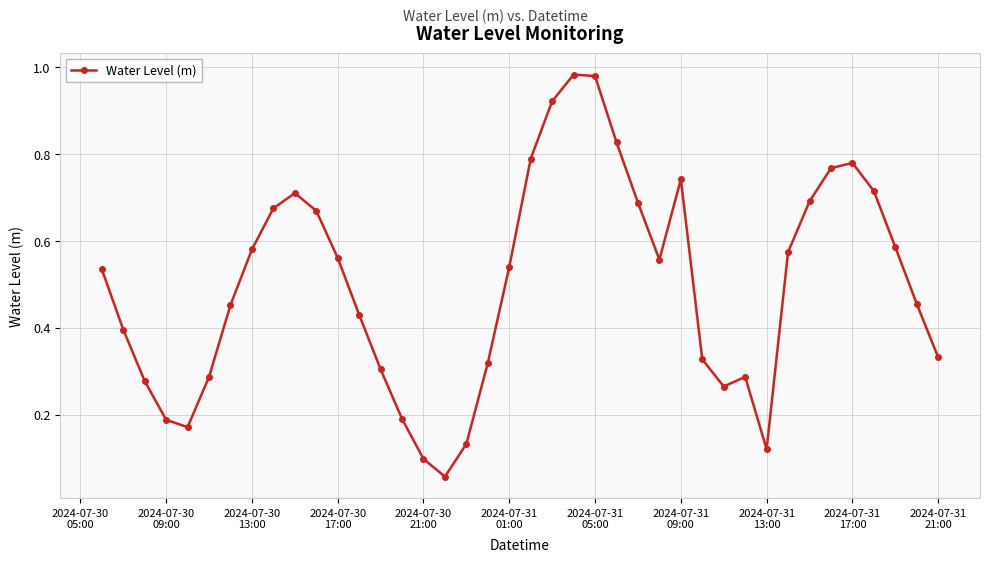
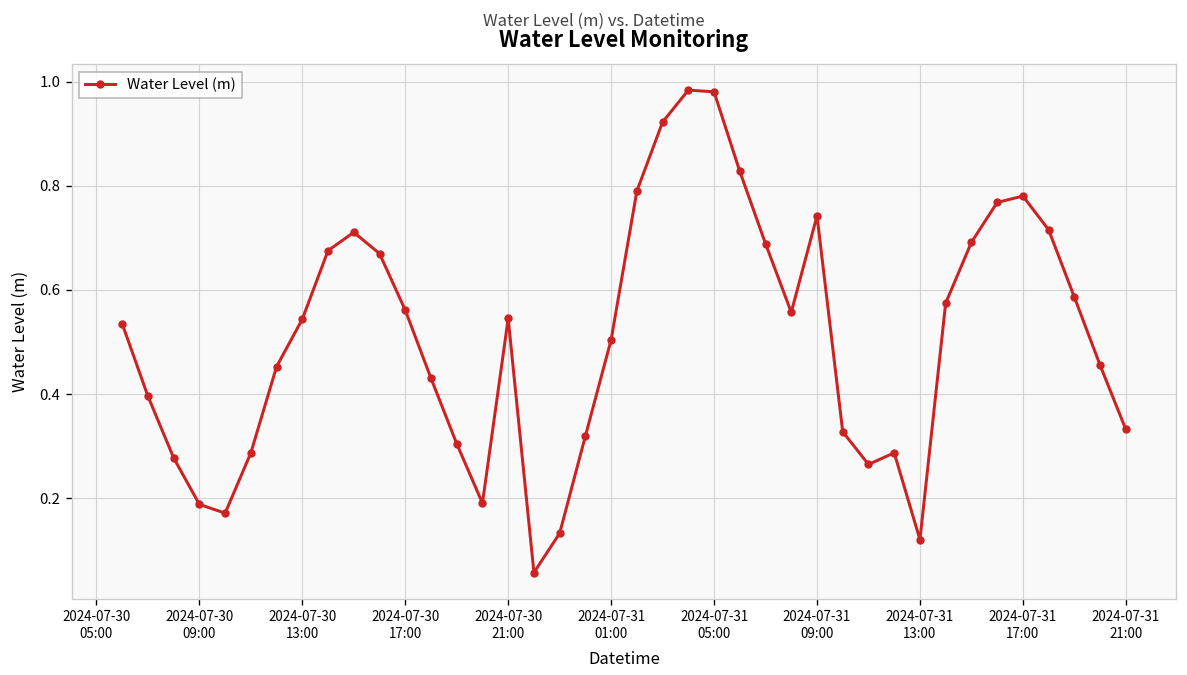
2024-07-30 13:00: 0.58 -> 0.54
2024-07-30 21:00: 0.10 -> 0.55
2024-07-31 01:00: 0.54 -> 0.50
